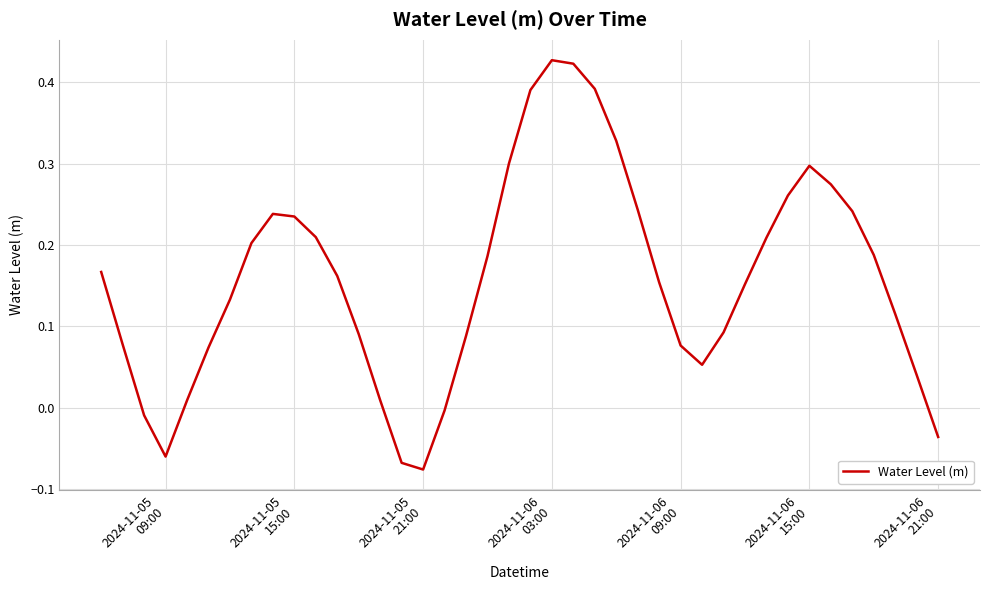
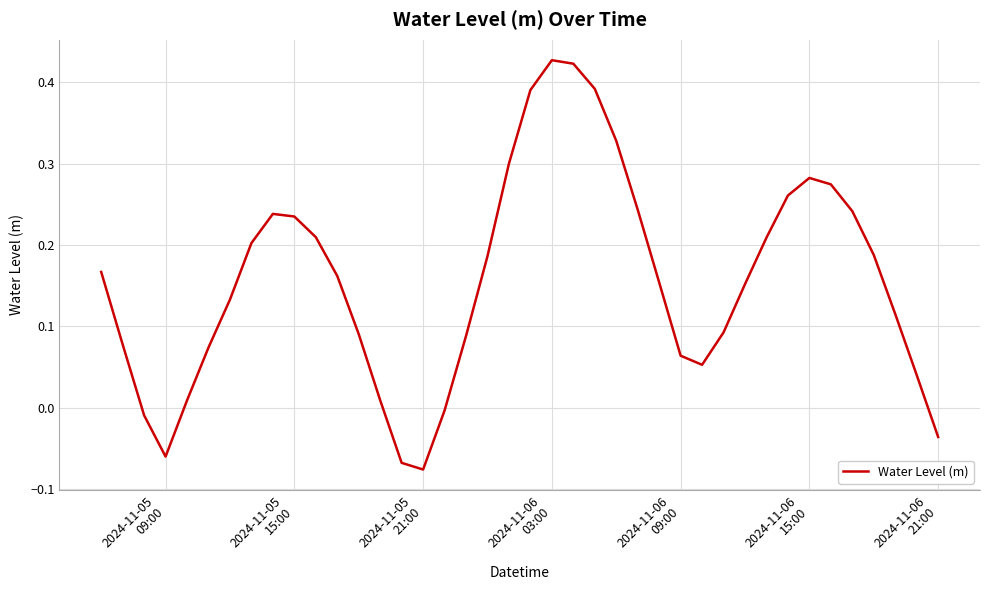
2024-11-06 09:00: 0.08 -> 0.06
2024-11-06 15:00: 0.30 -> 0.28
